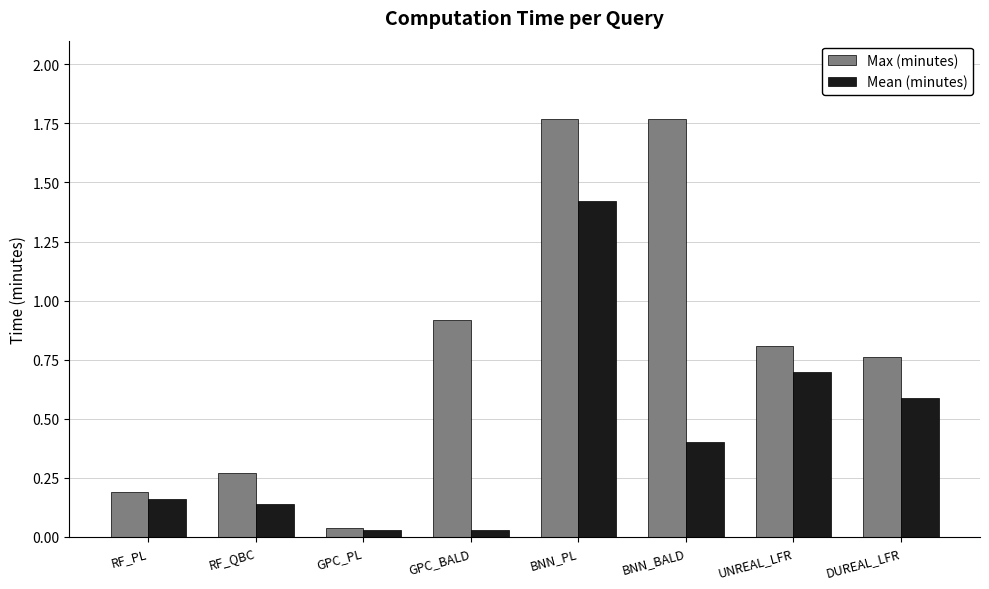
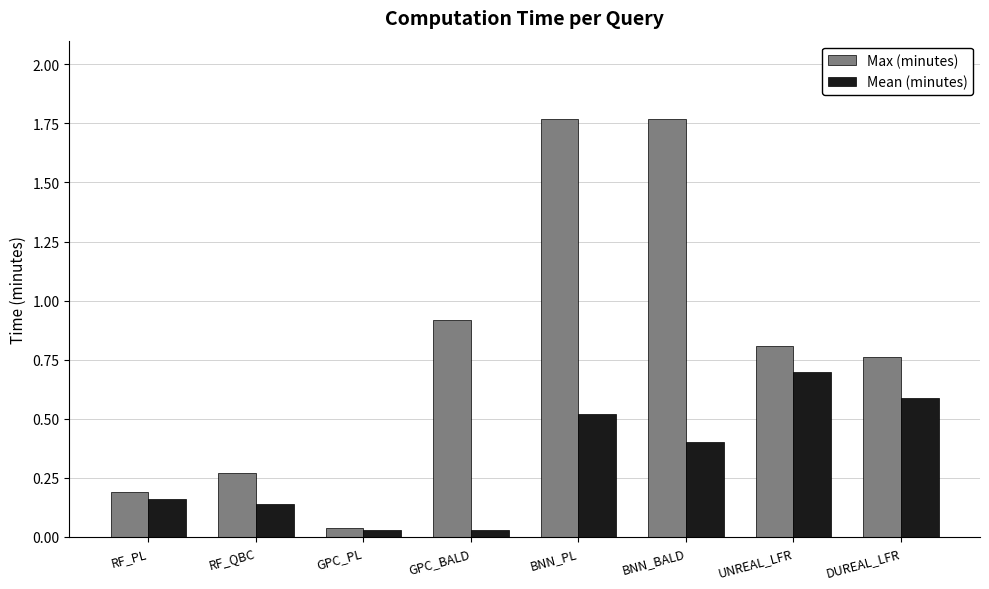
Mean (minutes), BNN_PL: 1.42 -> 0.52
